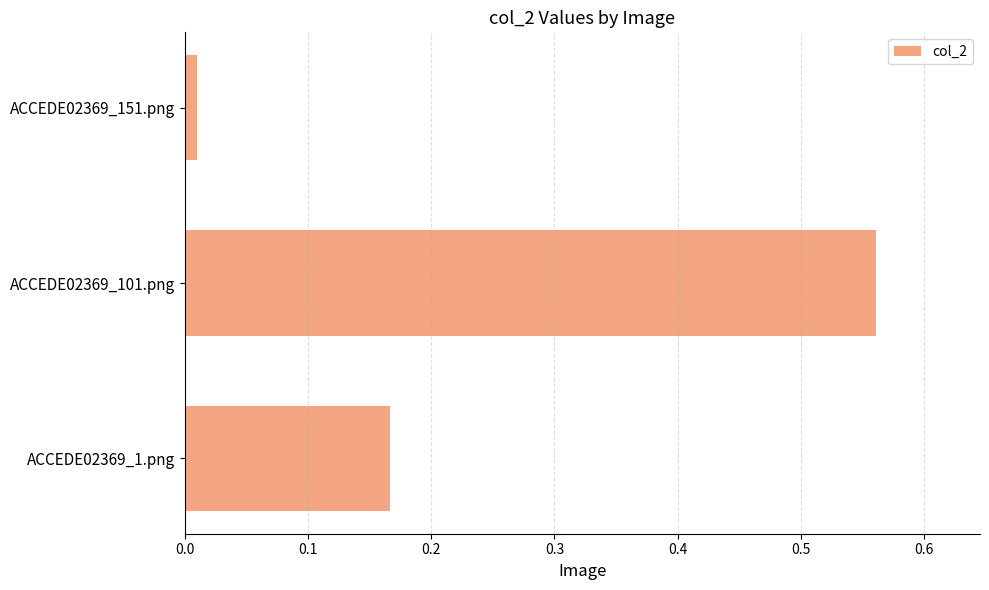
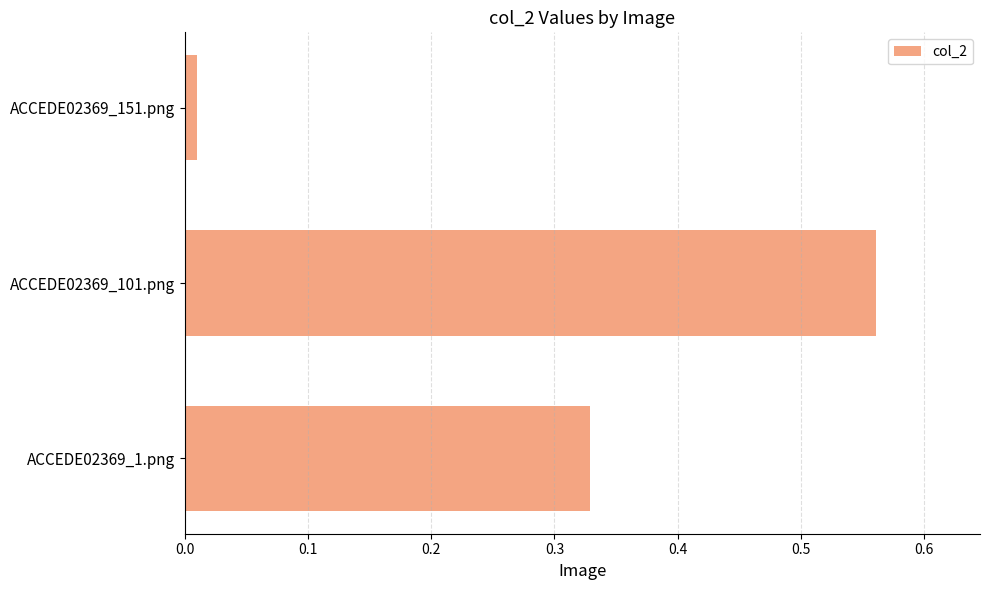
ACCEDE02369_1.png: 0.167 -> 0.328
